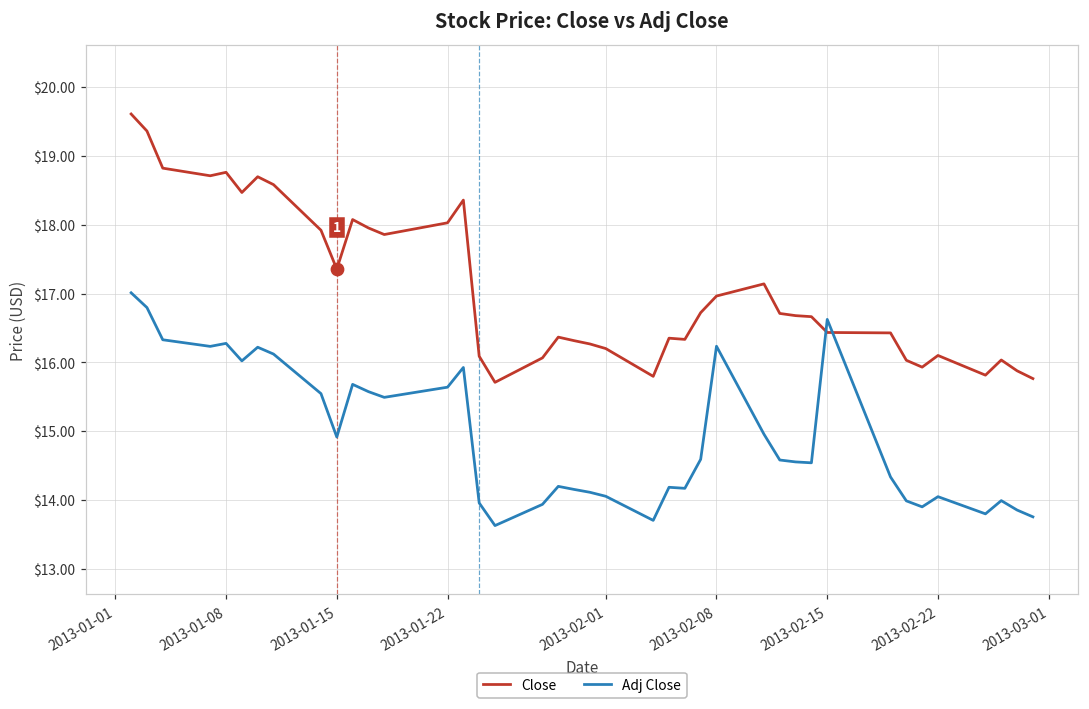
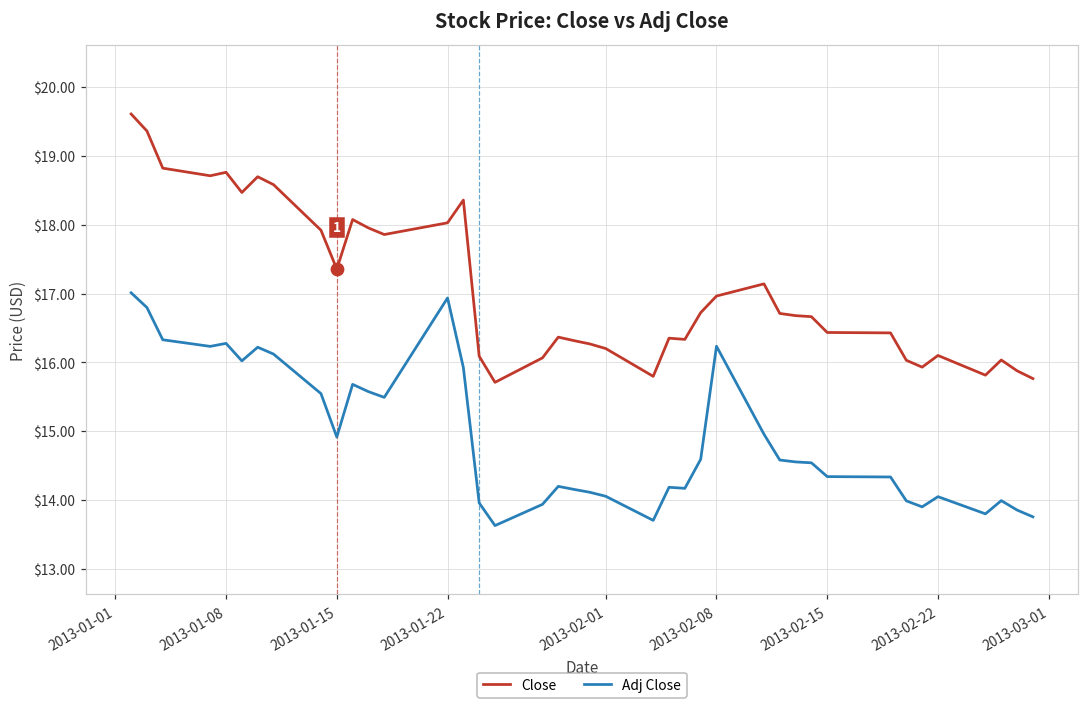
Adj Close, 2013-01-22: $15.6 -> $16.9
Adj Close, 2013-02-15: $16.6 -> $14.3
